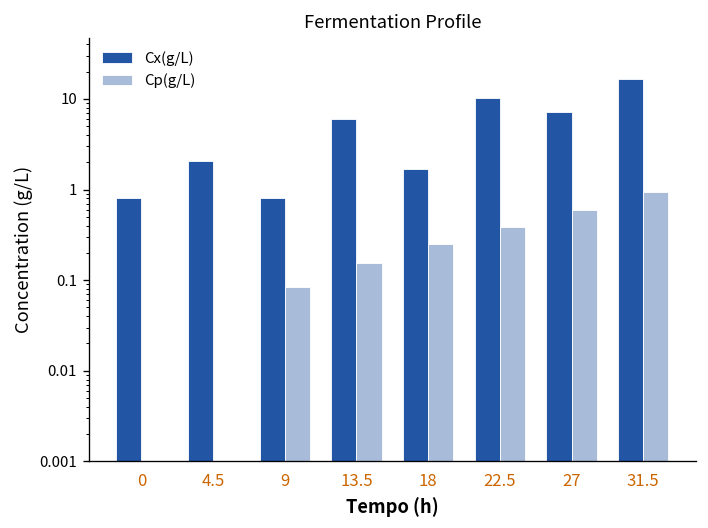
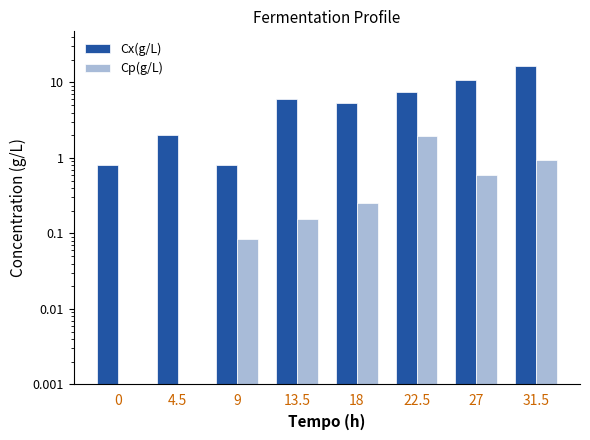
Cx(g/L), 18: 1.7 -> 5
Cx(g/L), 22.5: 10 -> 8
Cp(g/L), 22.5: 0.4 -> 2.0
Cx(g/L), 27: 7 -> 11
